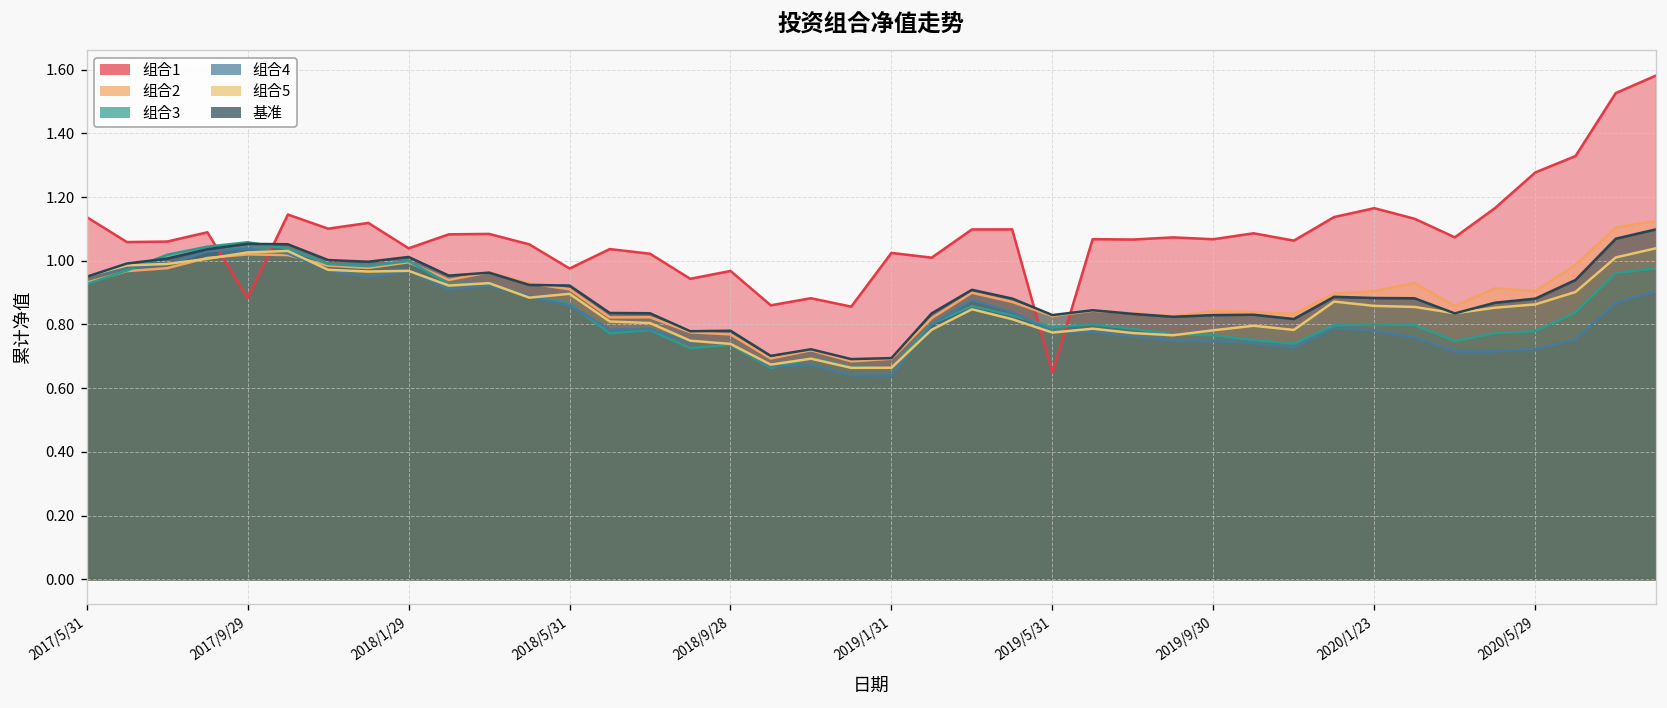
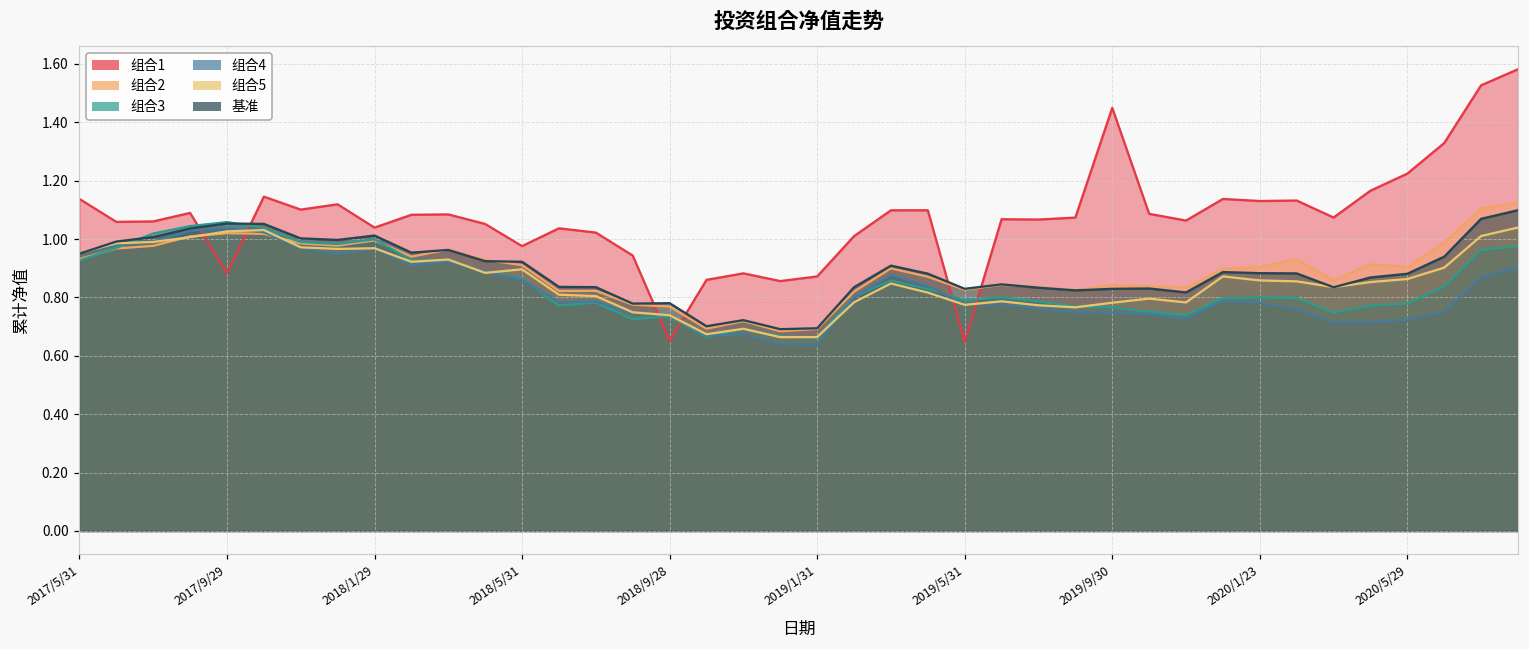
组合1, 2018/9/28: 0.97 -> 0.65
组合1, 2019/1/31: 1.02 -> 0.87
组合1, 2019/9/30: 1.07 -> 1.45
组合1, 2020/1/23: 1.17 -> 1.13
组合1, 2020/5/29: 1.28 -> 1.22
